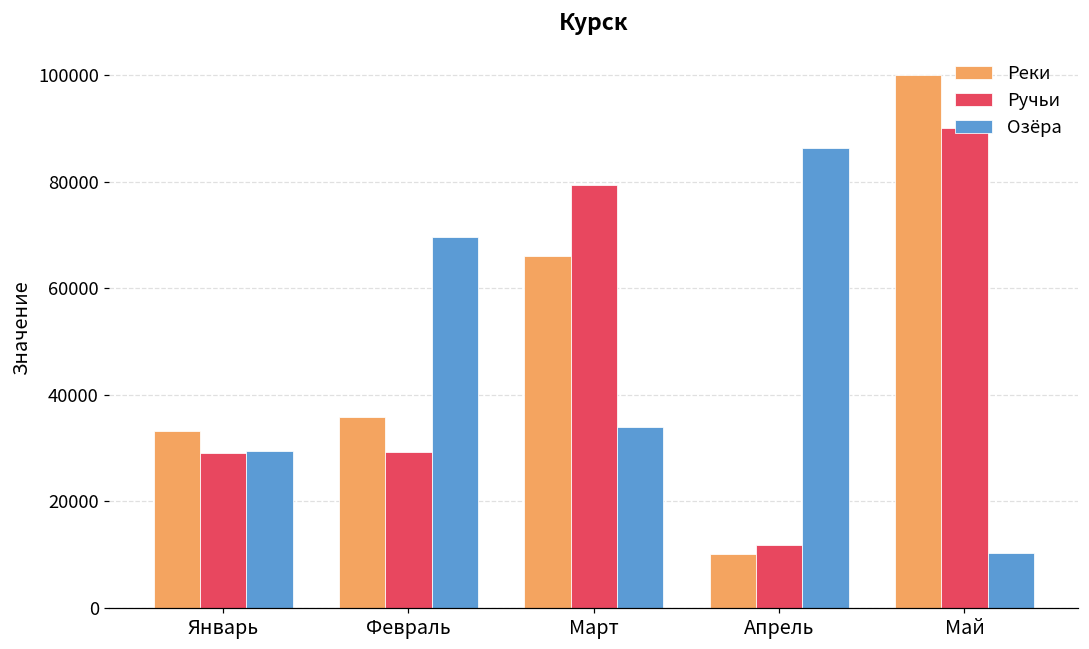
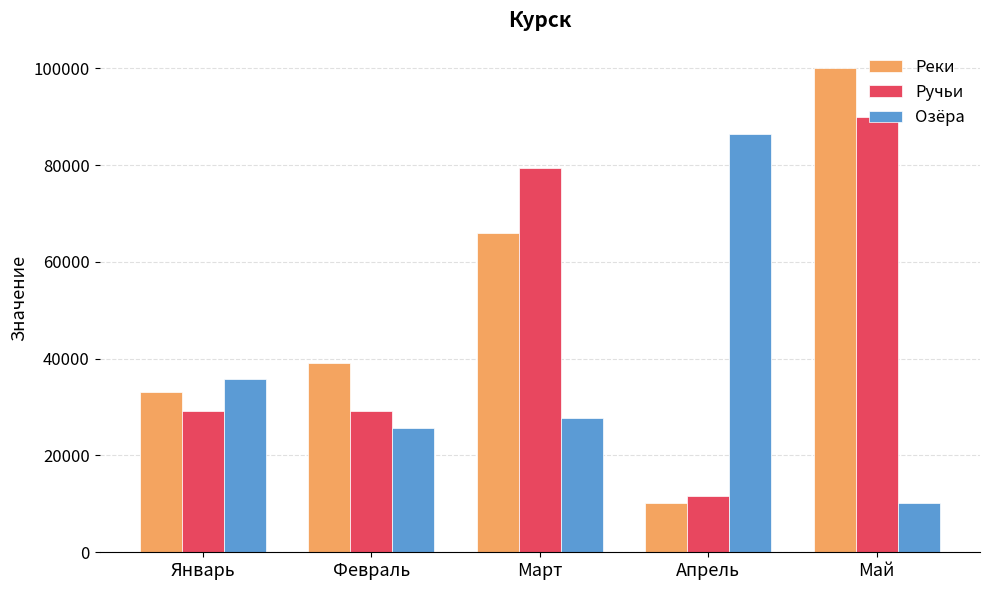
Озёра, Январь: 29000 -> 36000
Реки, Февраль: 36000 -> 39000
Озёра, Февраль: 70000 -> 26000
Озёра, Март: 34000 -> 28000
